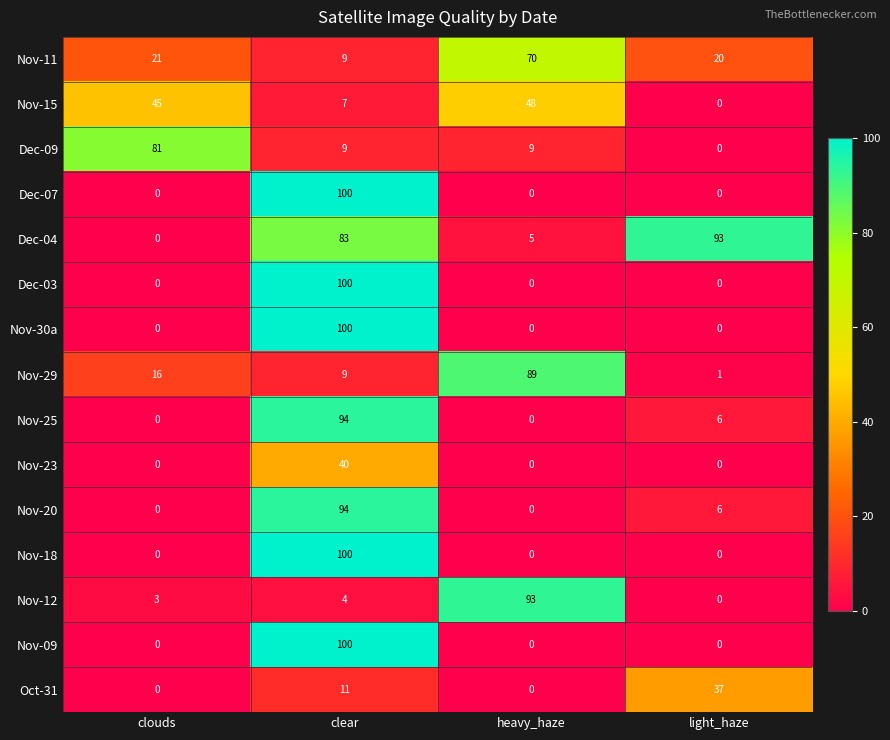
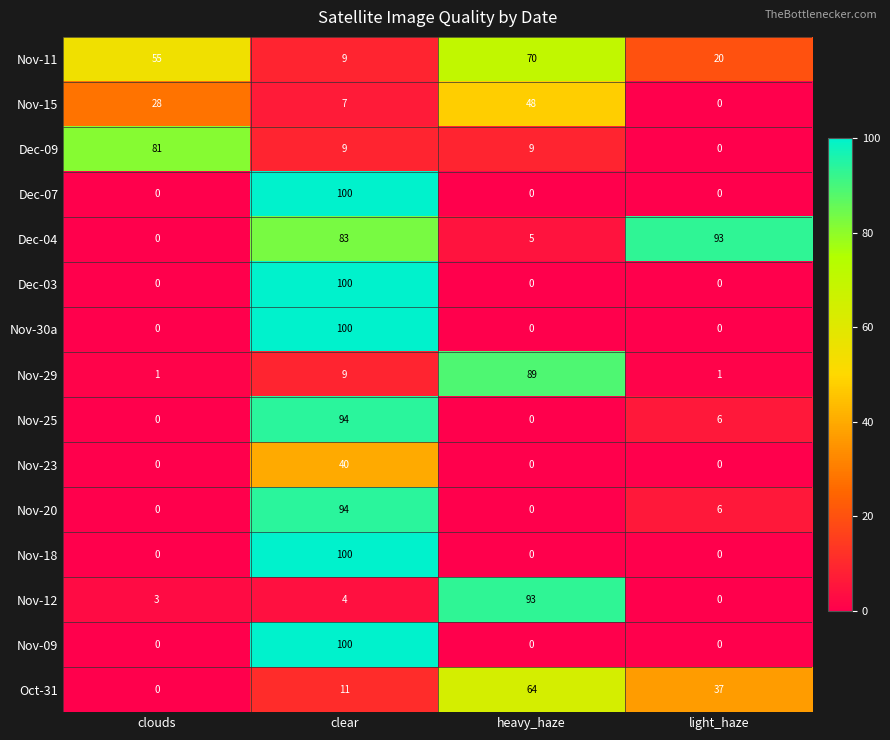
Nov-11, clouds: 21 -> 55
Nov-15, clouds: 45 -> 28
Nov-29, clouds: 16 -> 1
Oct-31, heavy_haze: 0 -> 64
